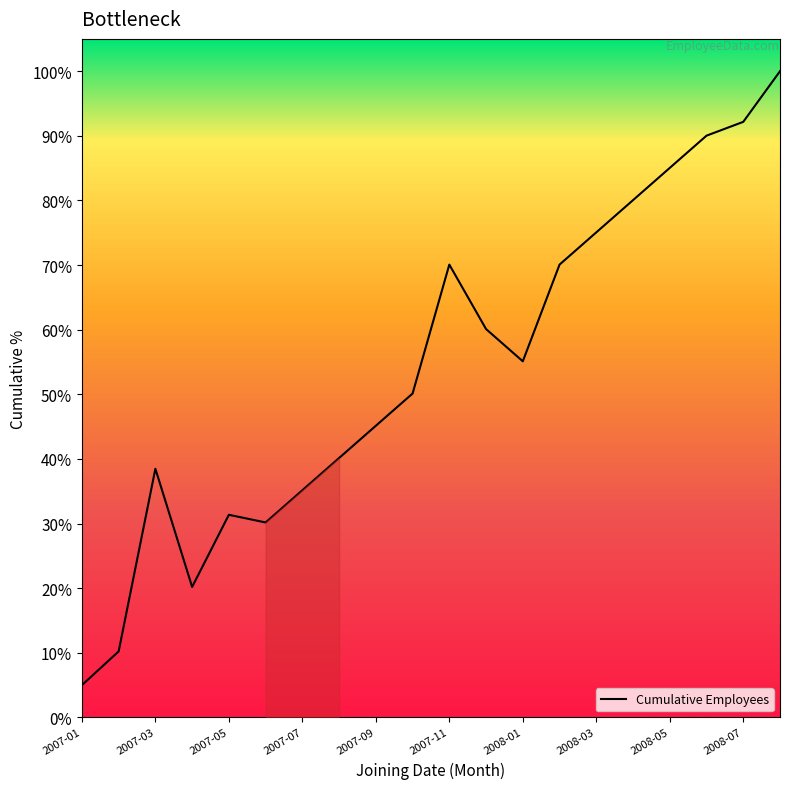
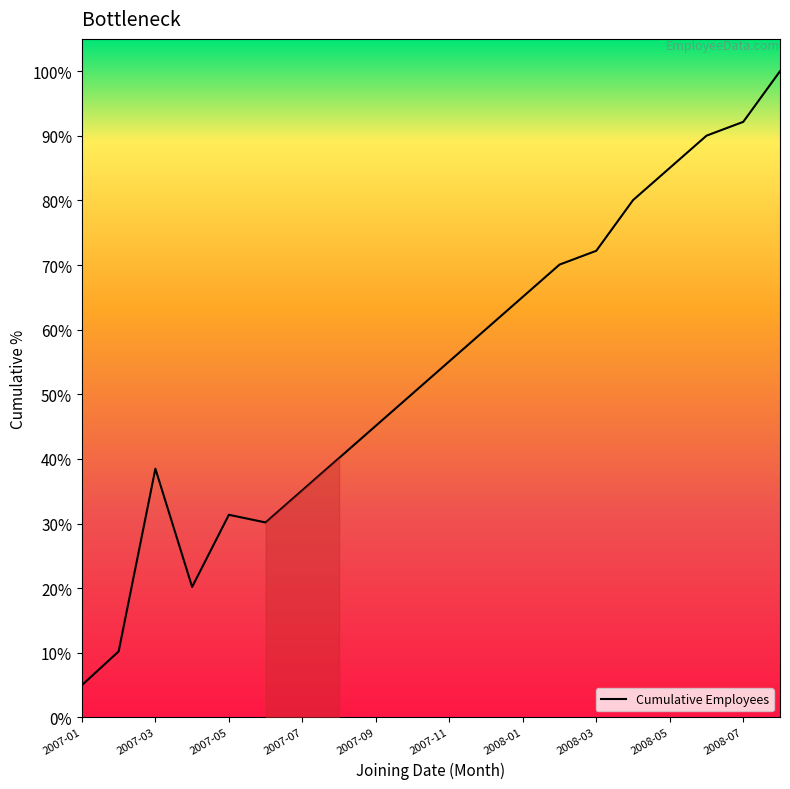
Cumulative Employees, 2007-11: 70% -> 55%
Cumulative Employees, 2008-01: 55% -> 65%
Cumulative Employees, 2008-03: 75% -> 72%
